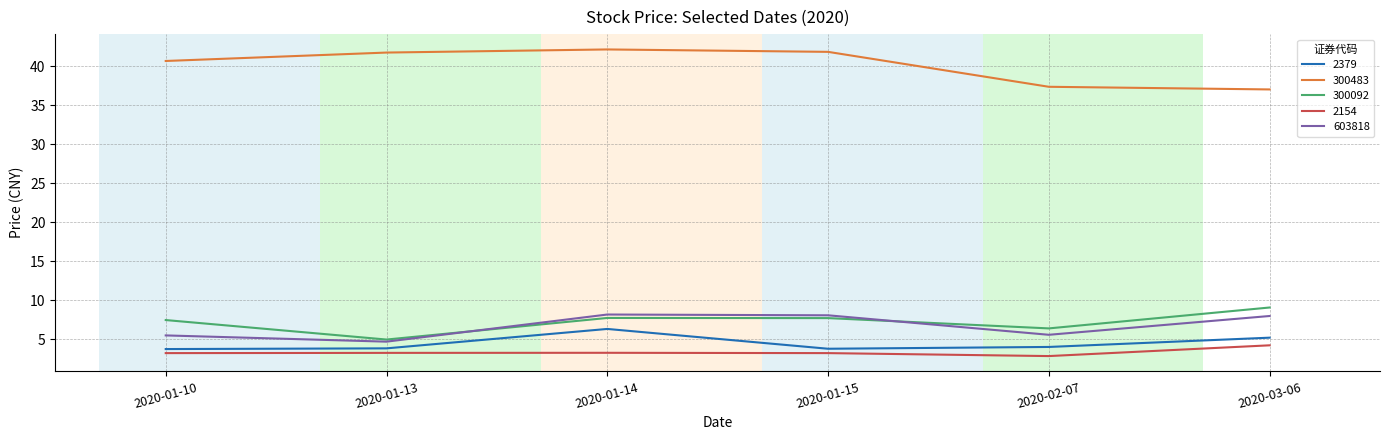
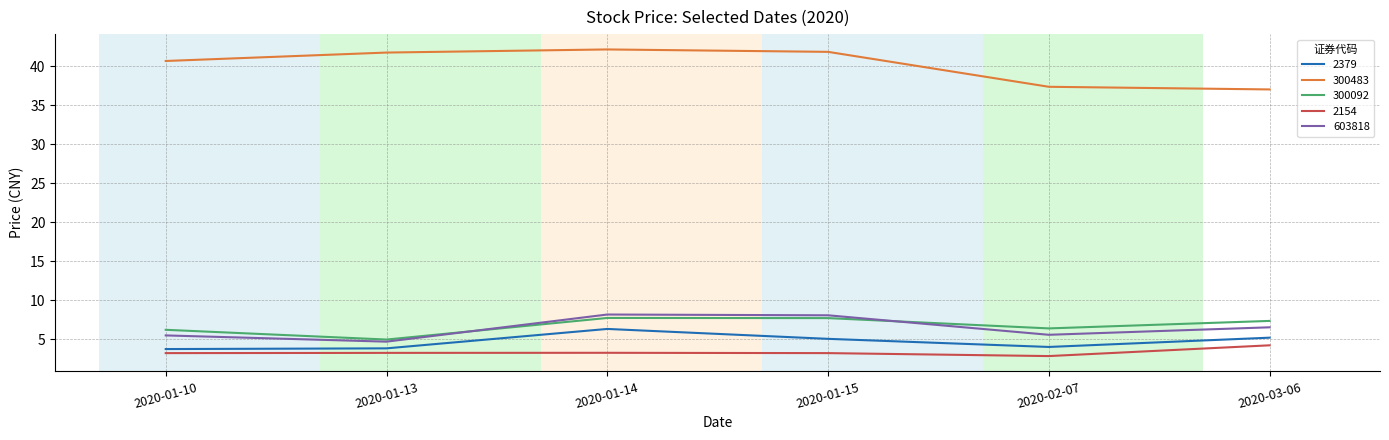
300092, 2020-01-10: 7 -> 6
2379, 2020-01-15: 4 -> 5
300092, 2020-03-06: 9 -> 7
603818, 2020-03-06: 8 -> 7
